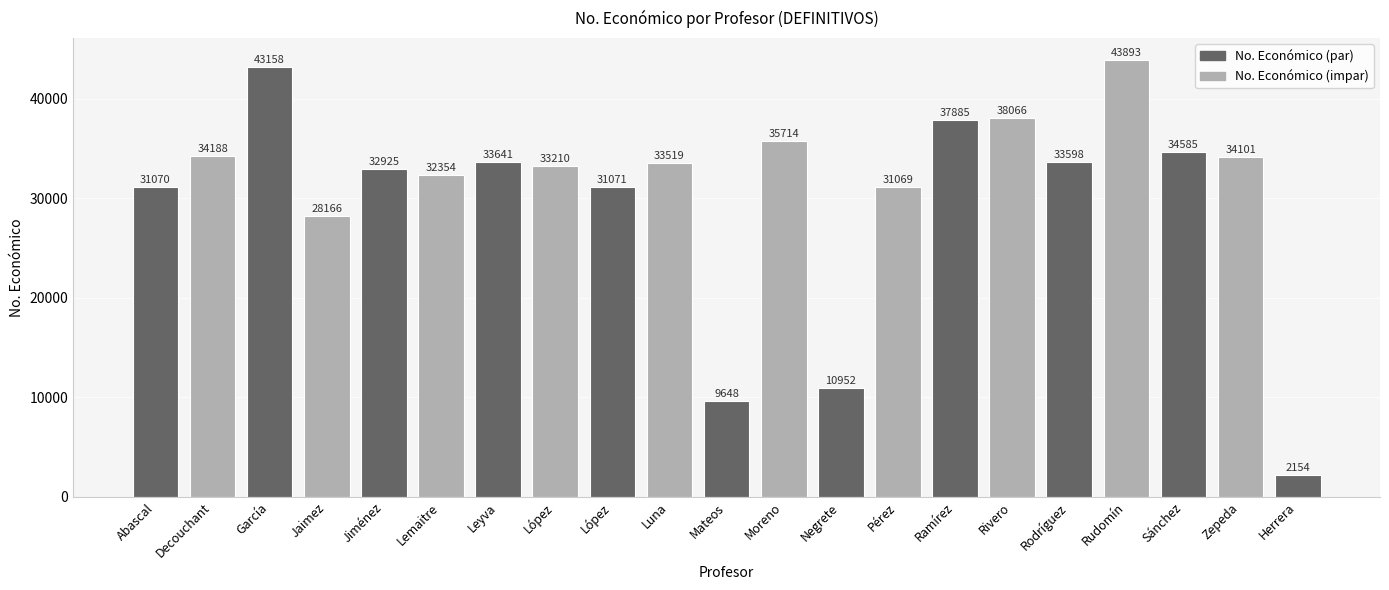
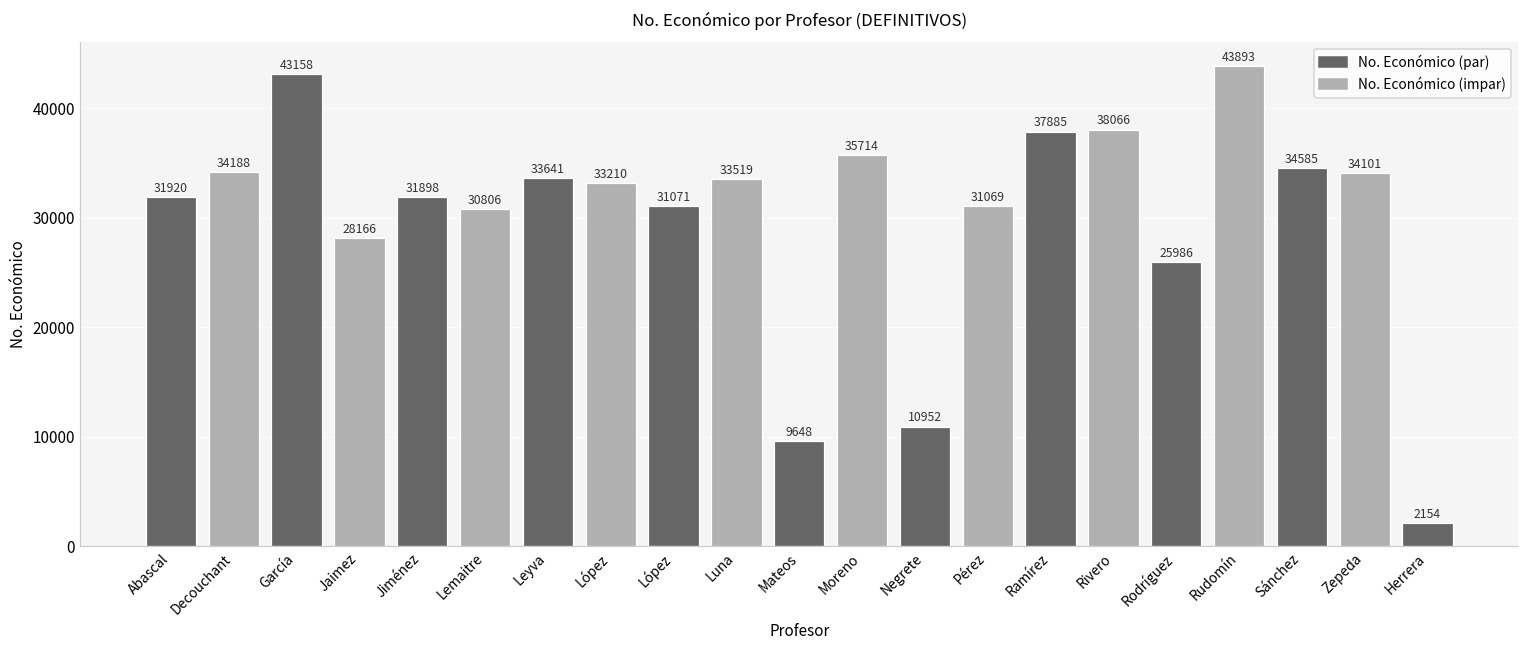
Abascal: 31070 -> 31920
Jiménez: 32925 -> 31898
Lemaitre: 32354 -> 30806
Rodríguez: 33598 -> 25986
